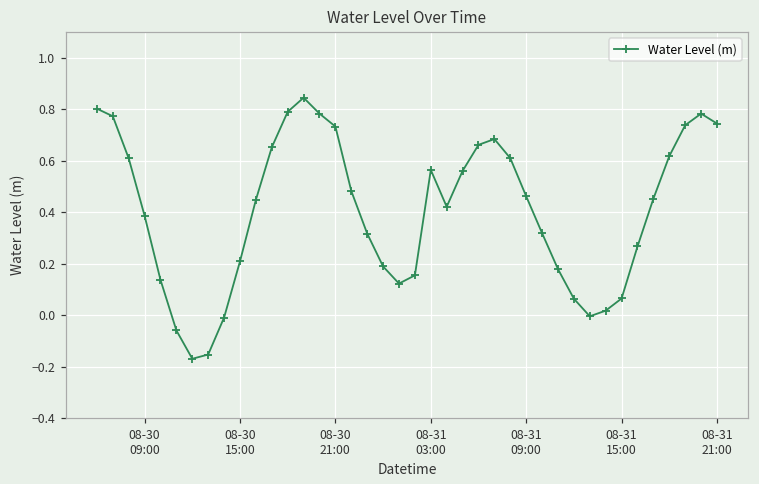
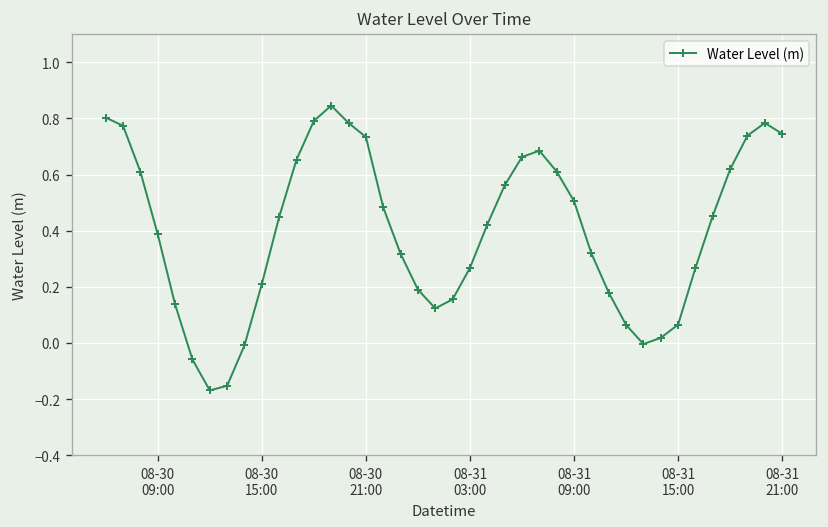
08-31 03:00: 0.56 -> 0.27
08-31 09:00: 0.46 -> 0.51
